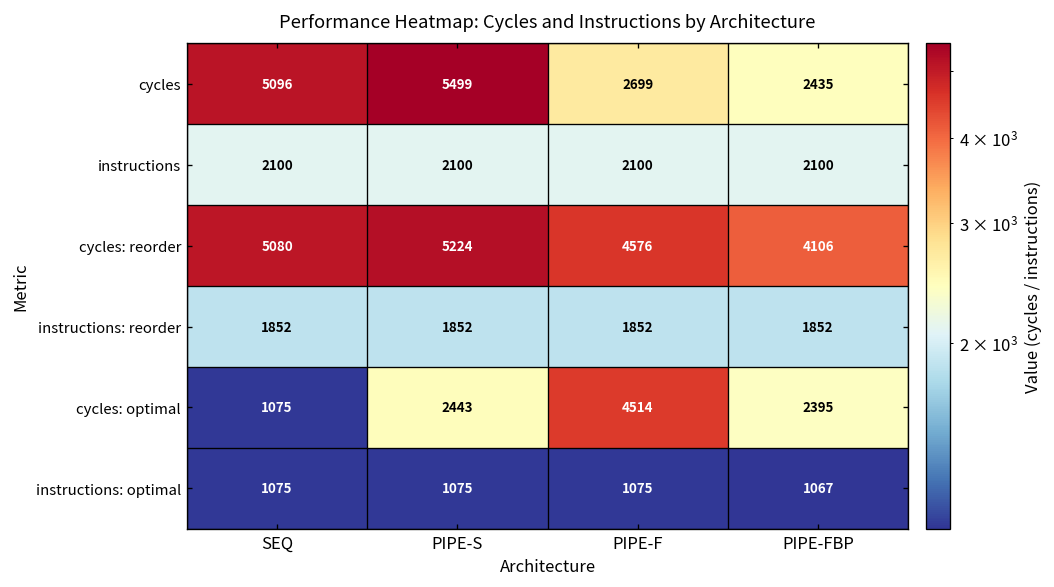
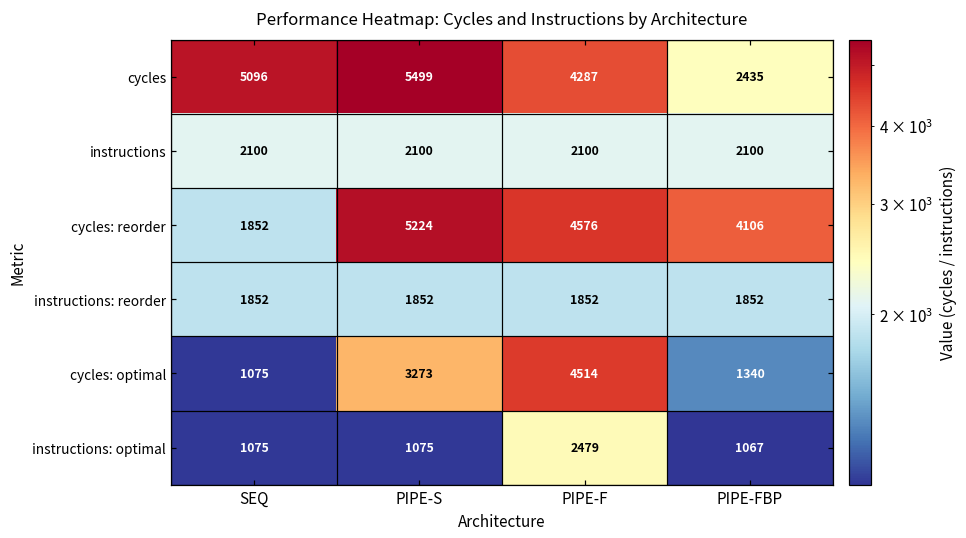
cycles, PIPE-F: 2699 -> 4287
cycles: reorder, SEQ: 5080 -> 1852
cycles: optimal, PIPE-S: 2443 -> 3273
cycles: optimal, PIPE-FBP: 2395 -> 1340
instructions: optimal, PIPE-F: 1075 -> 2479
